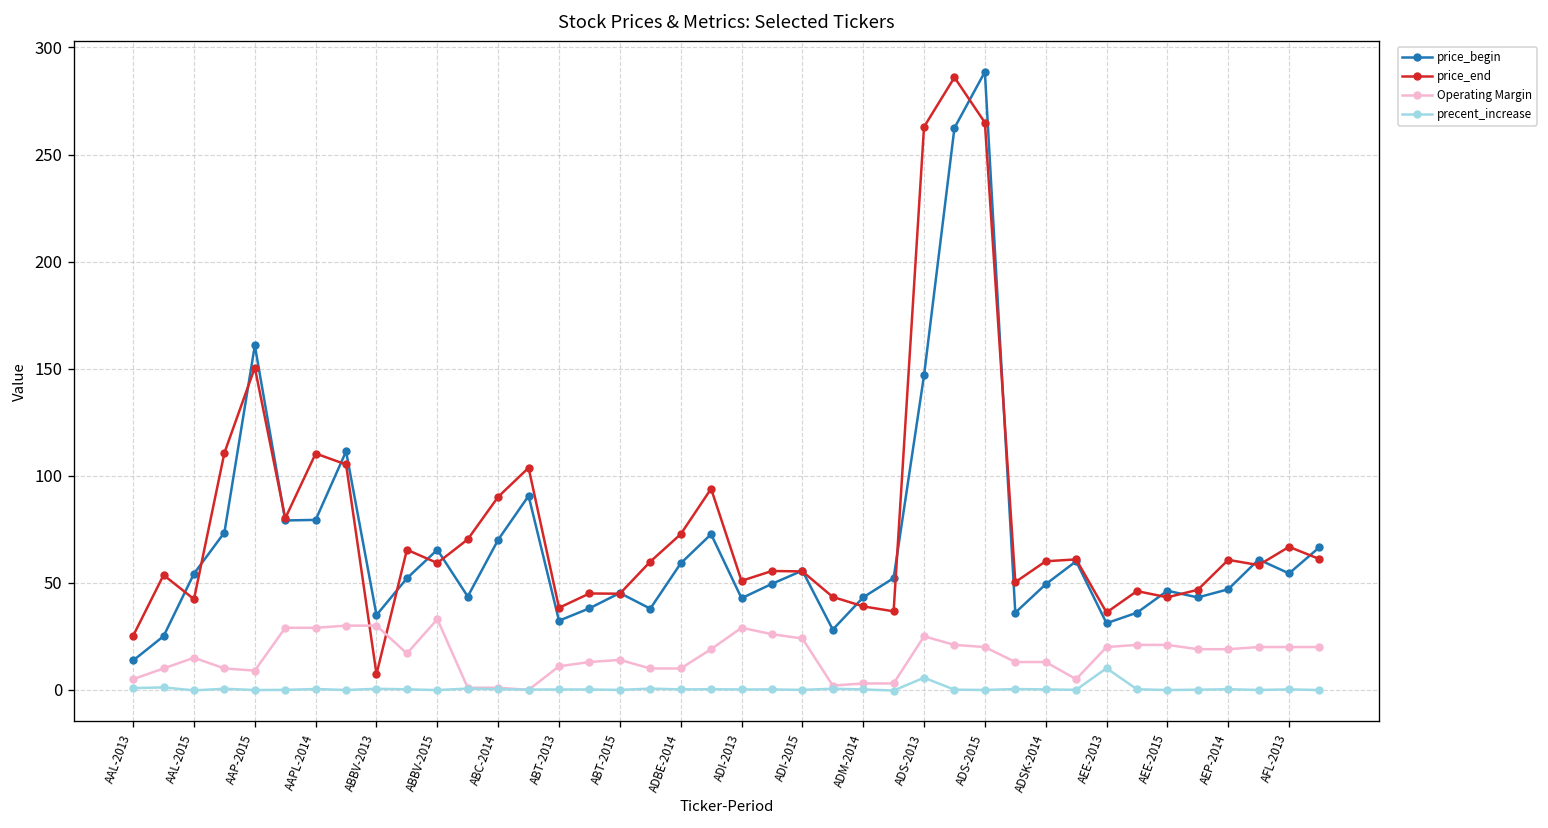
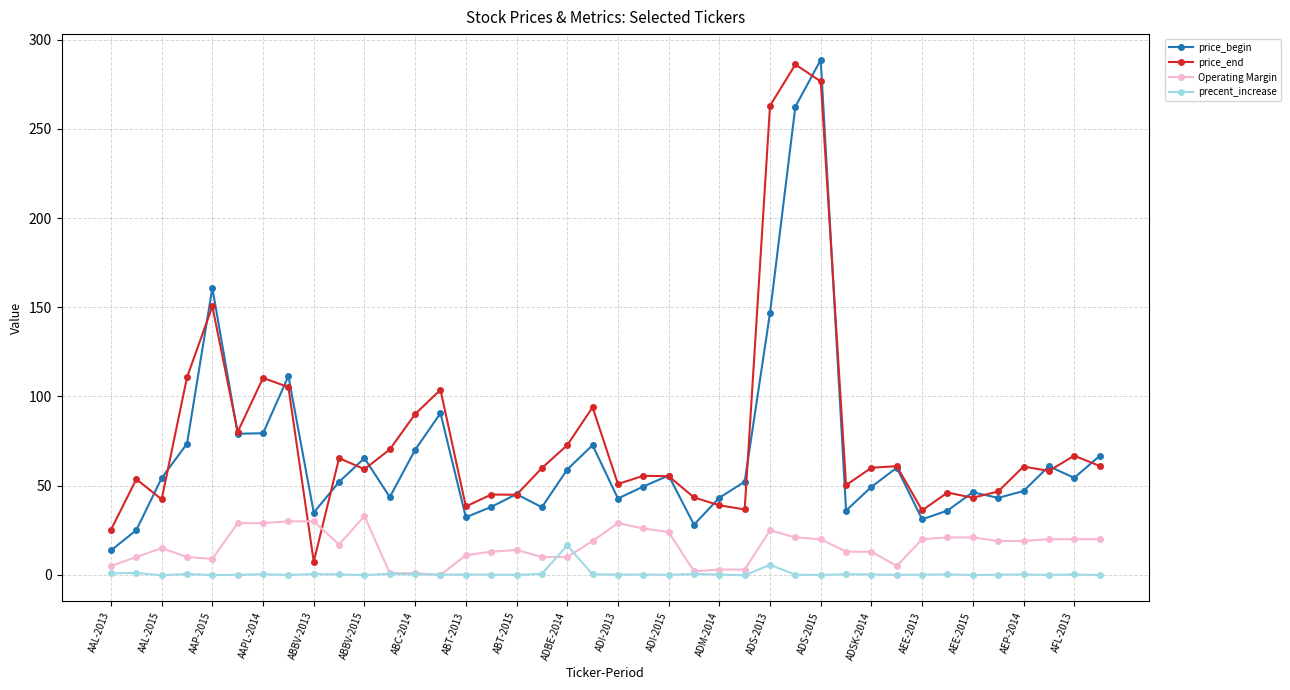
precent_increase, ADBE-2014: 0 -> 17
price_end, ADS-2015: 265 -> 277
precent_increase, AEE-2013: 10 -> 0
